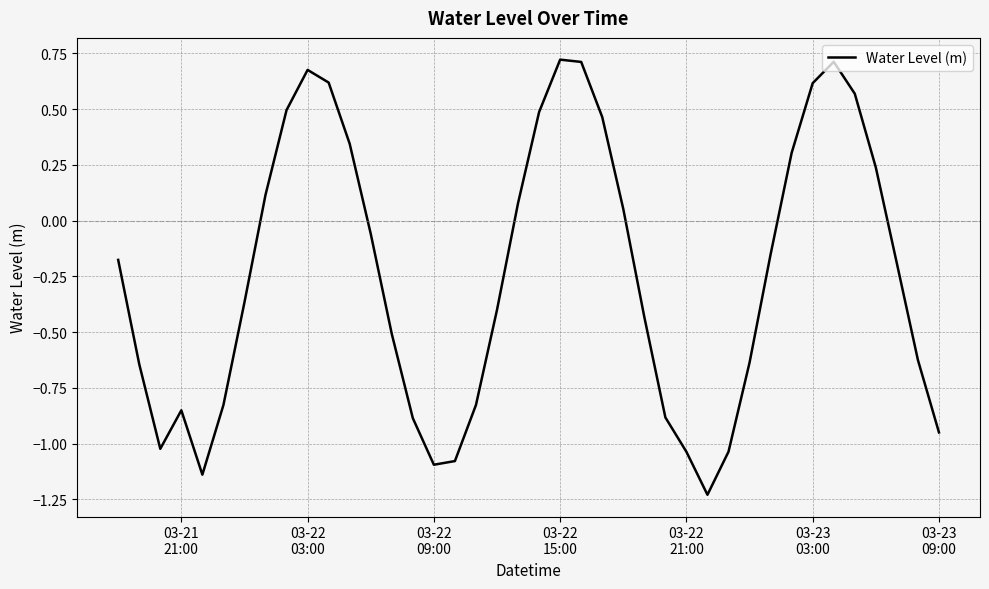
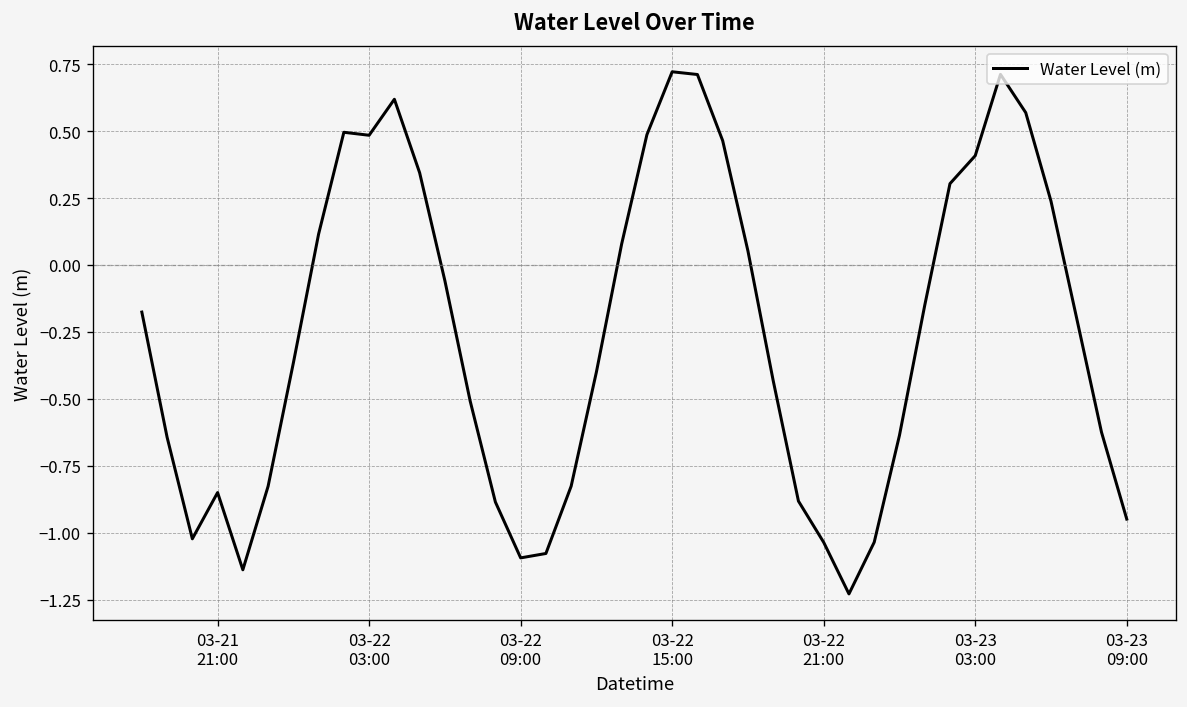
03-22 03:00: 0.68 -> 0.48
03-23 03:00: 0.62 -> 0.41
